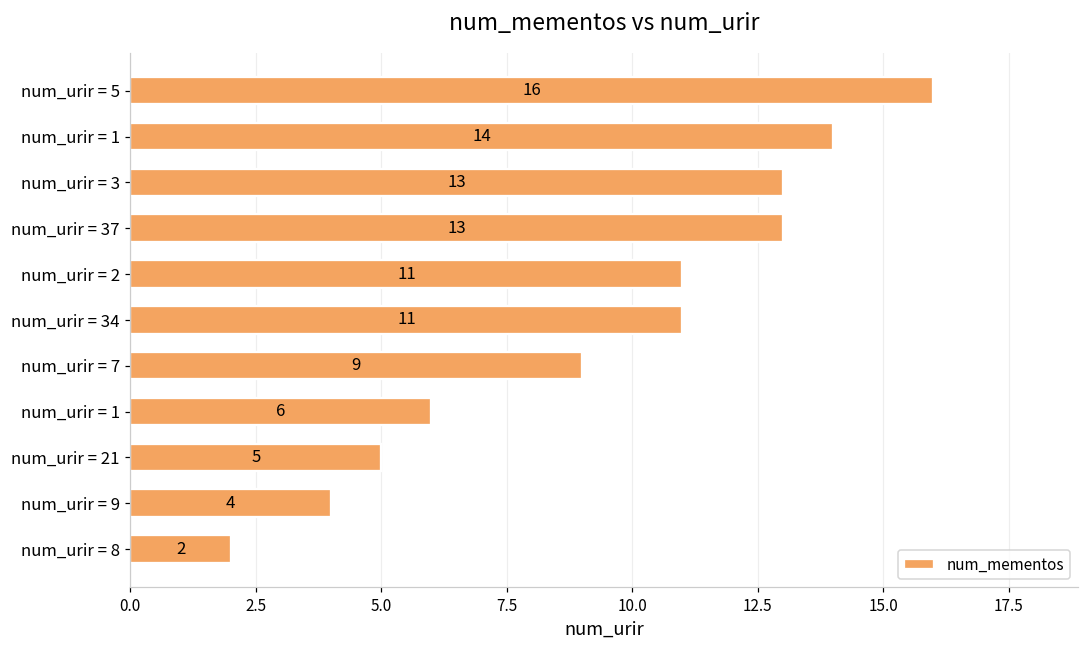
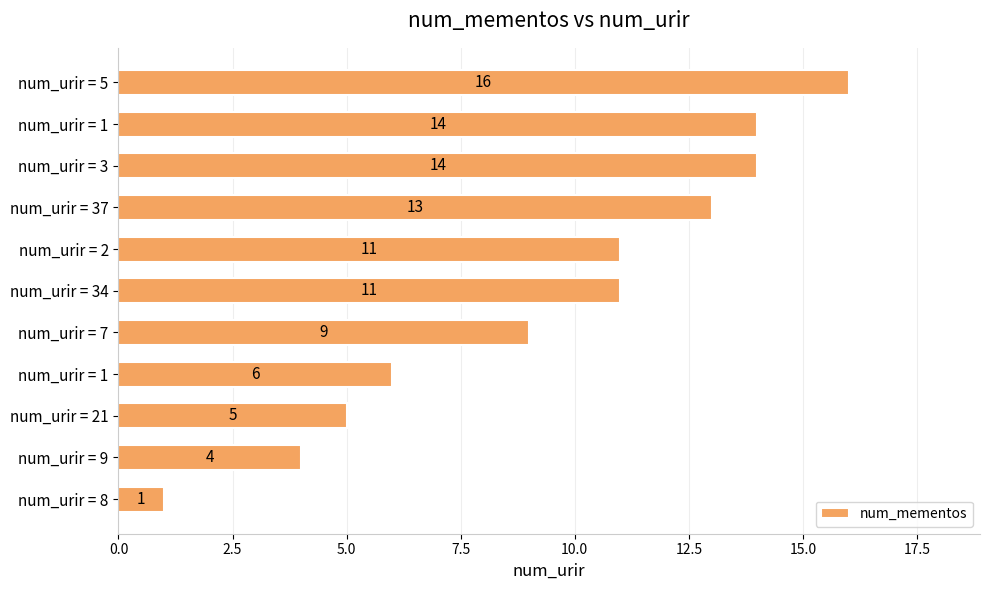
num_urir = 3: 13 -> 14
num_urir = 8: 2 -> 1
